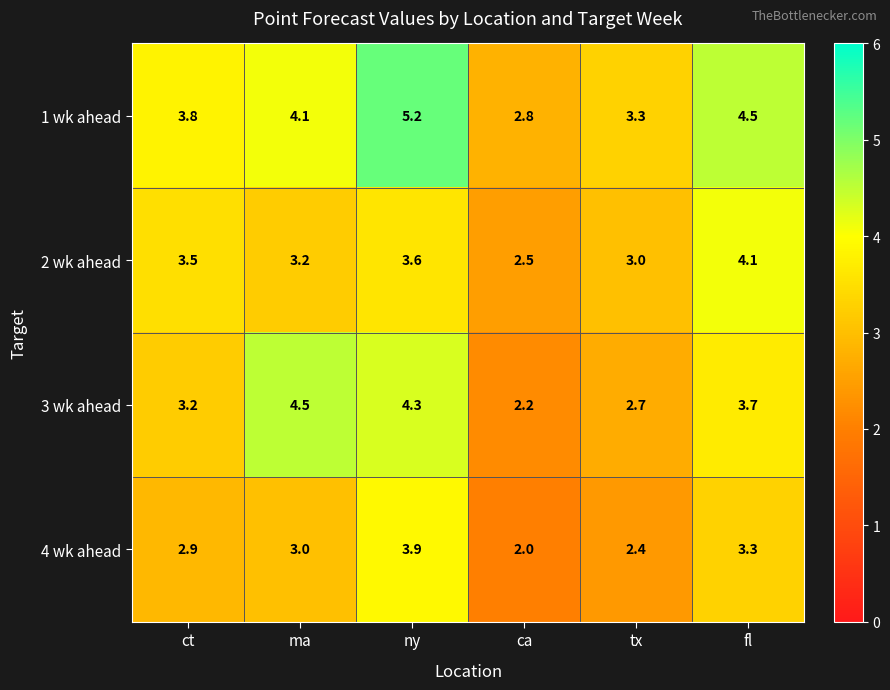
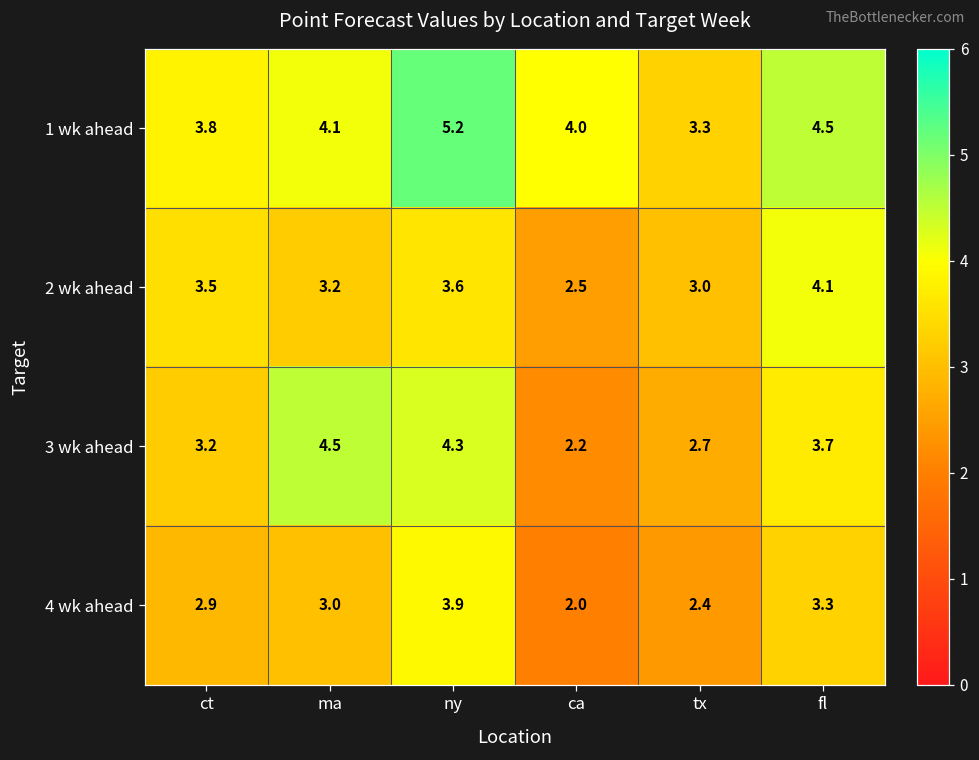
1 wk ahead, ca: 2.8 -> 4.0
